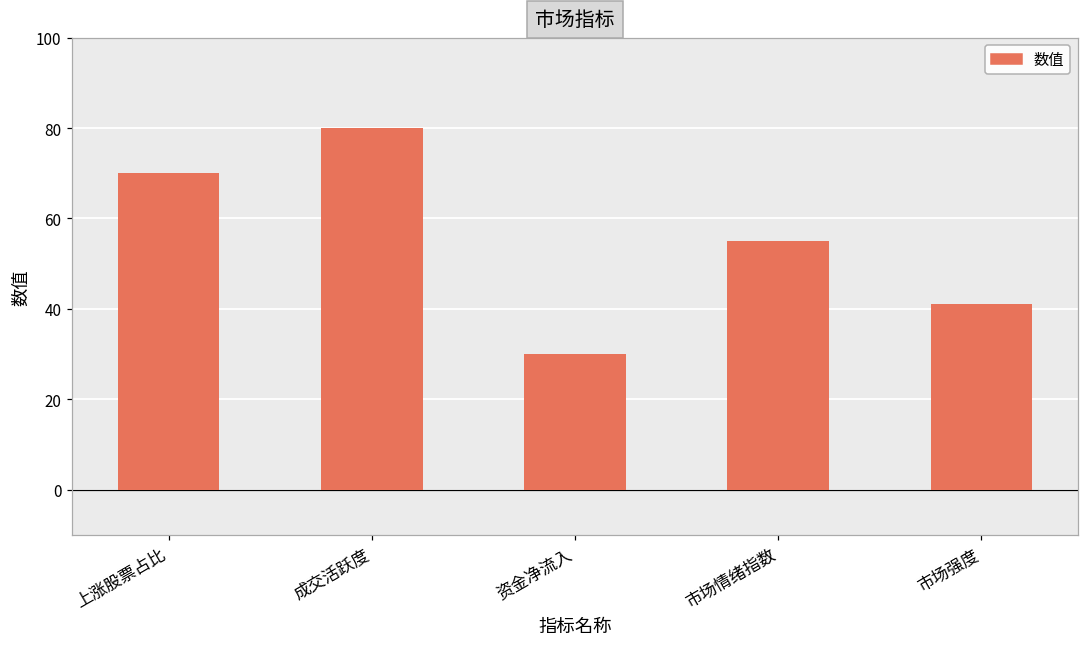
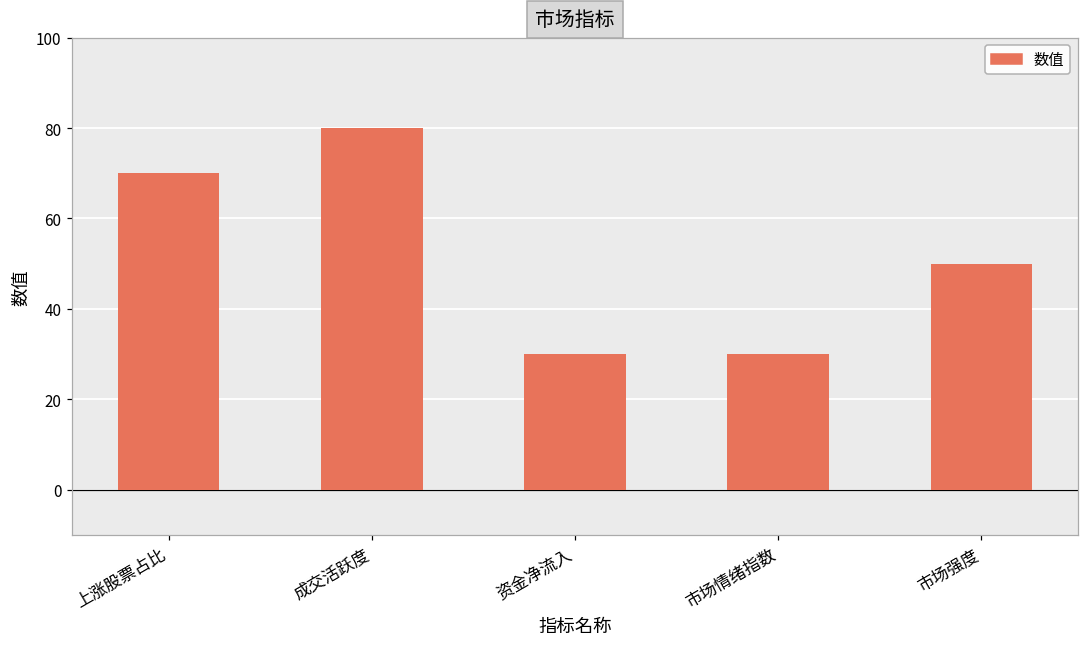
市场情绪指数: 55 -> 30
市场强度: 41 -> 50
